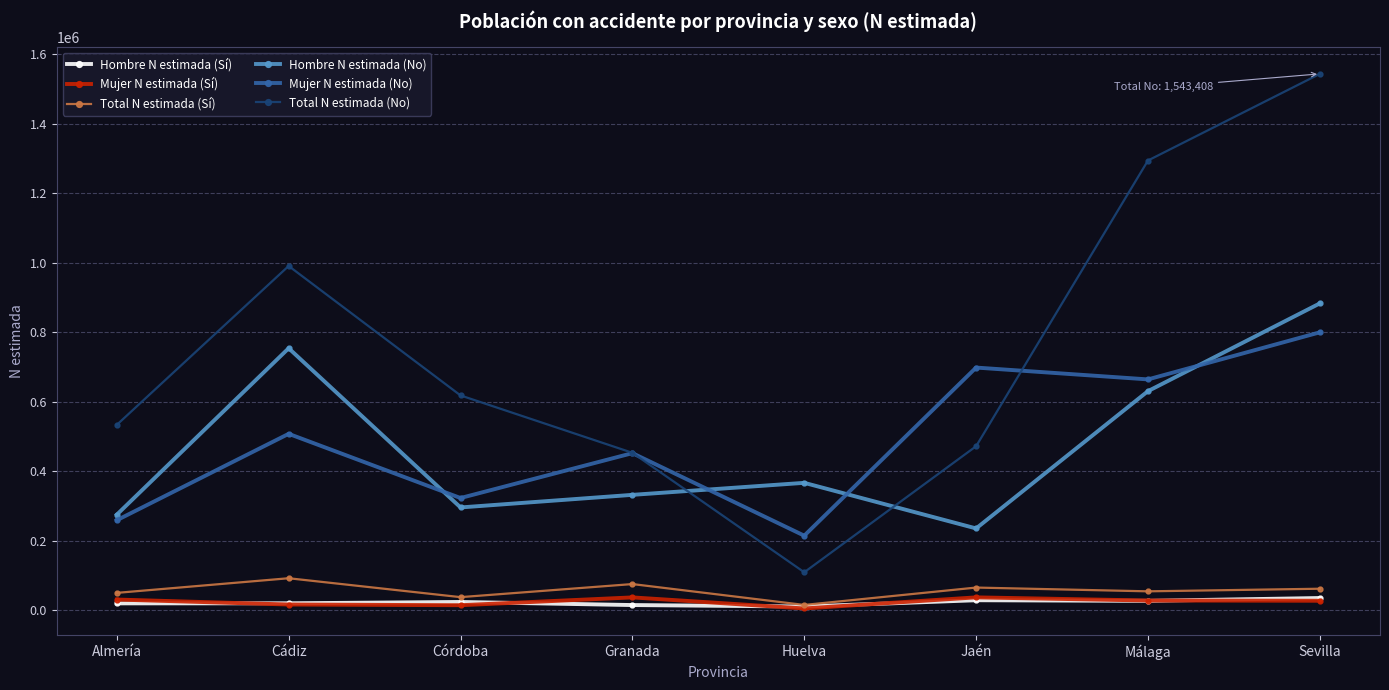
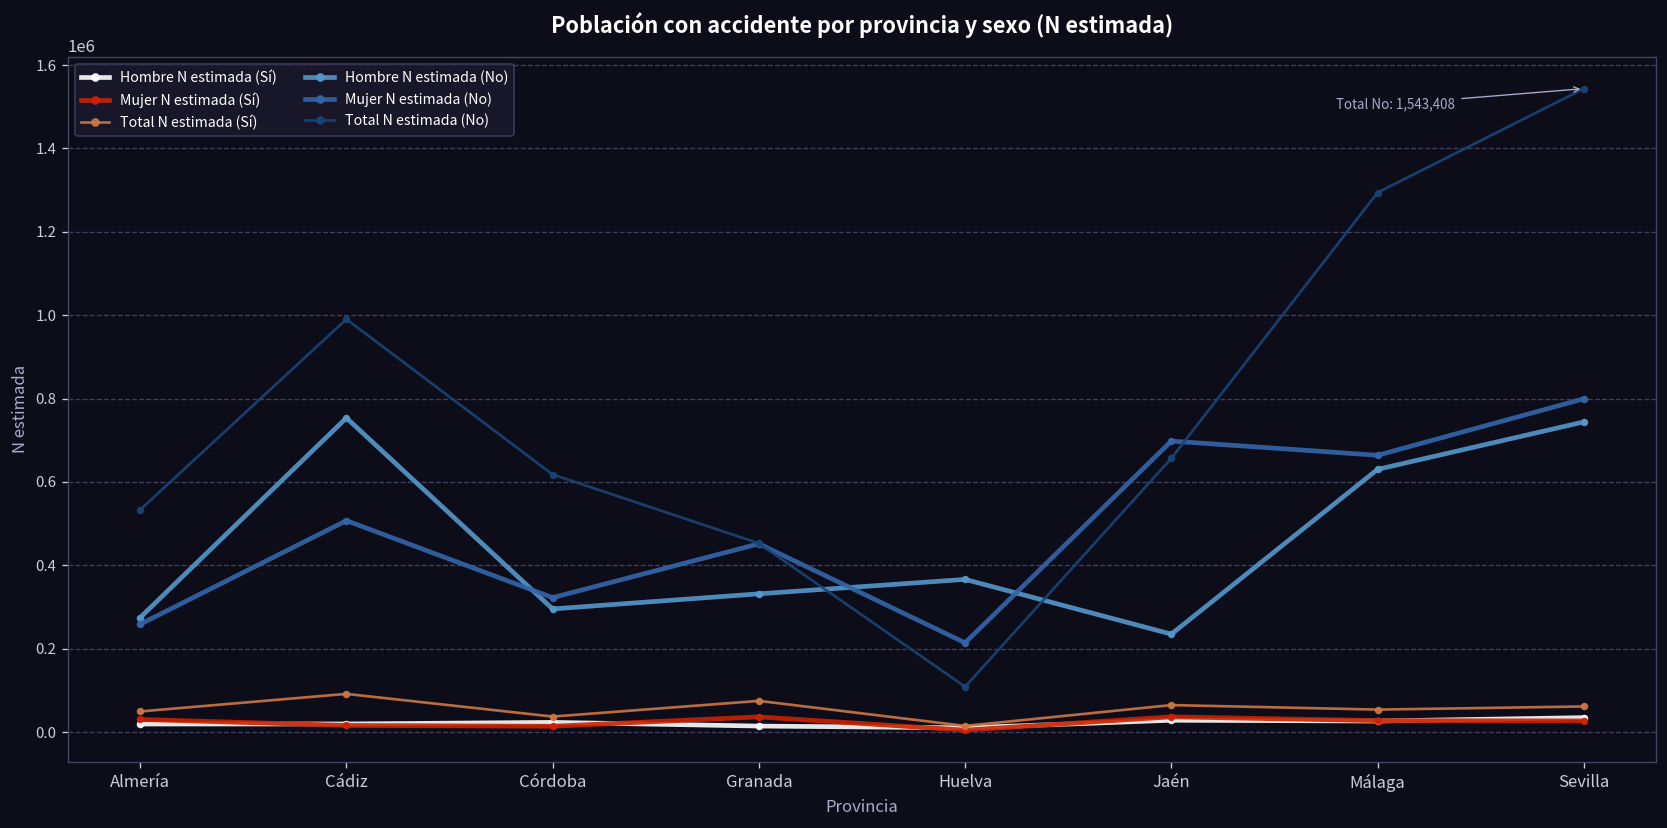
Total N estimada (No), Jaén: 470000 -> 660000
Hombre N estimada (No), Sevilla: 880000 -> 740000
